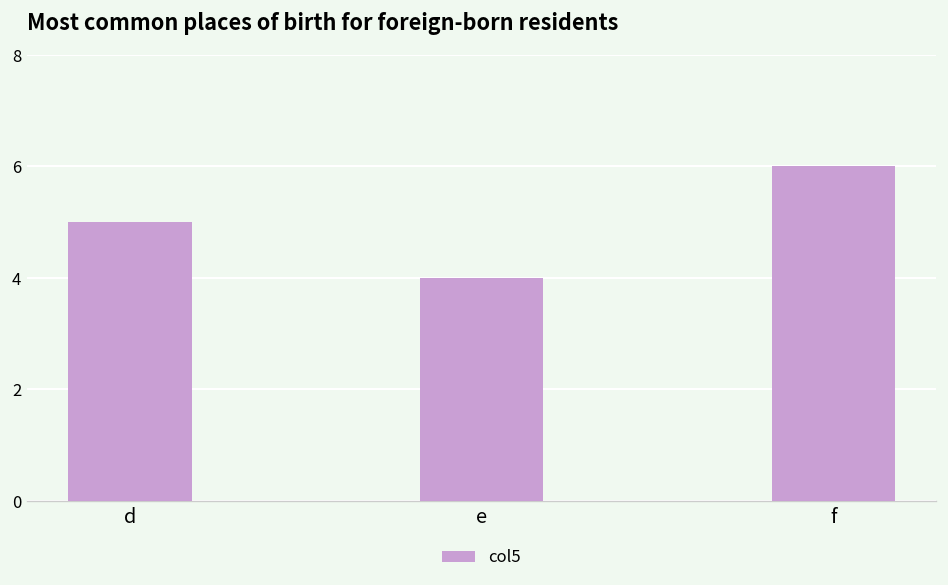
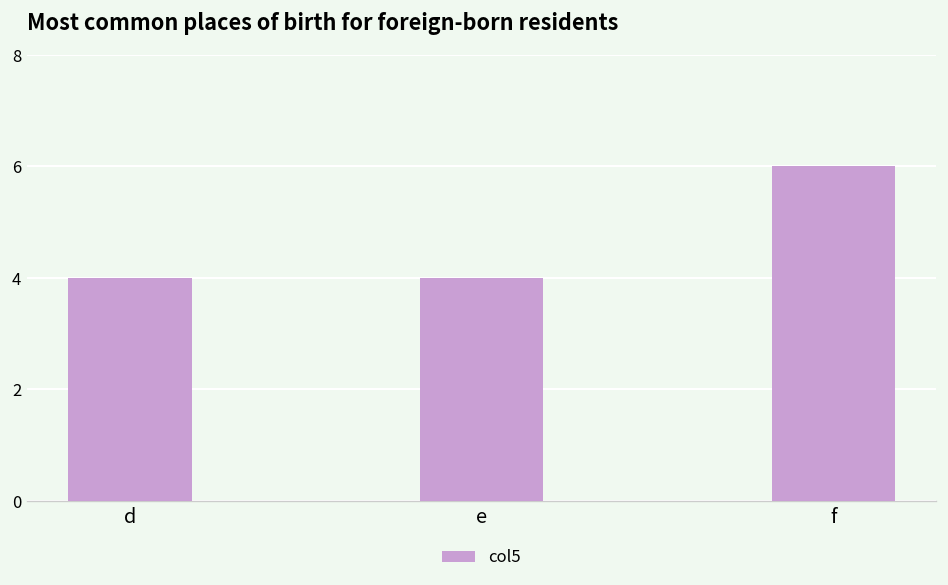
d: 5 -> 4
